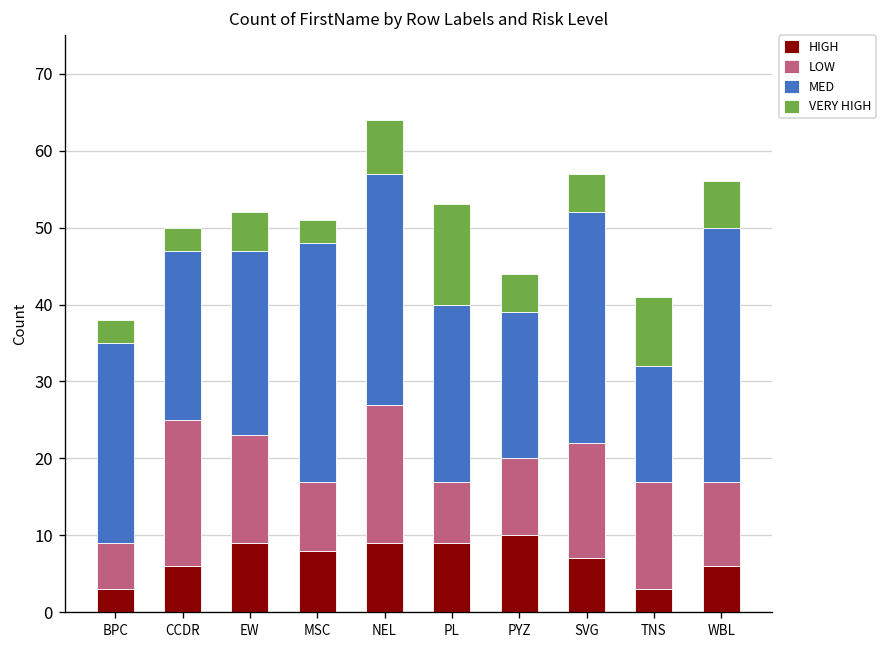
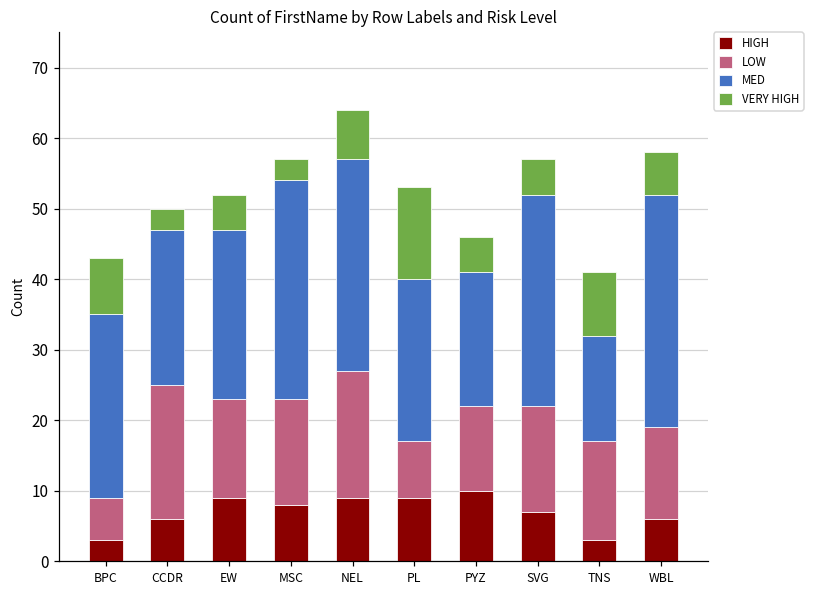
VERY HIGH, BPC: 3 -> 8
LOW, MSC: 9 -> 15
LOW, PYZ: 10 -> 12
LOW, WBL: 11 -> 13
